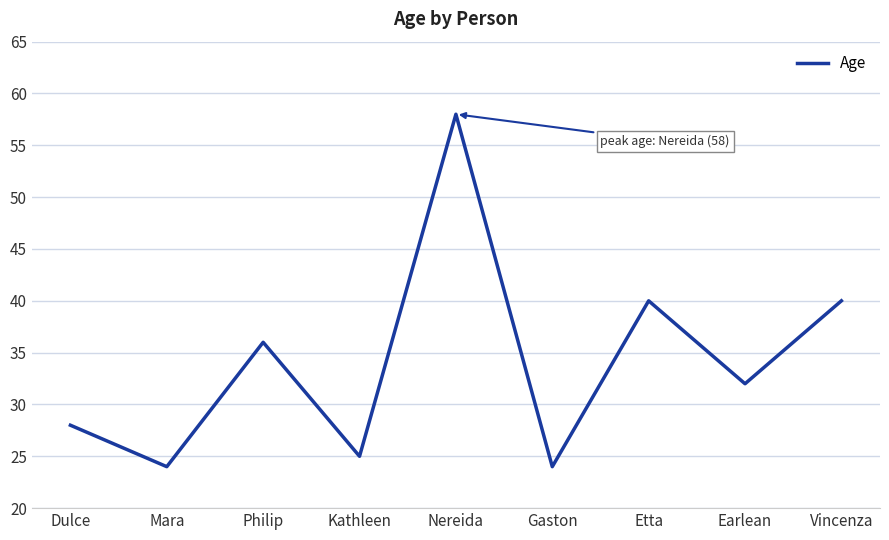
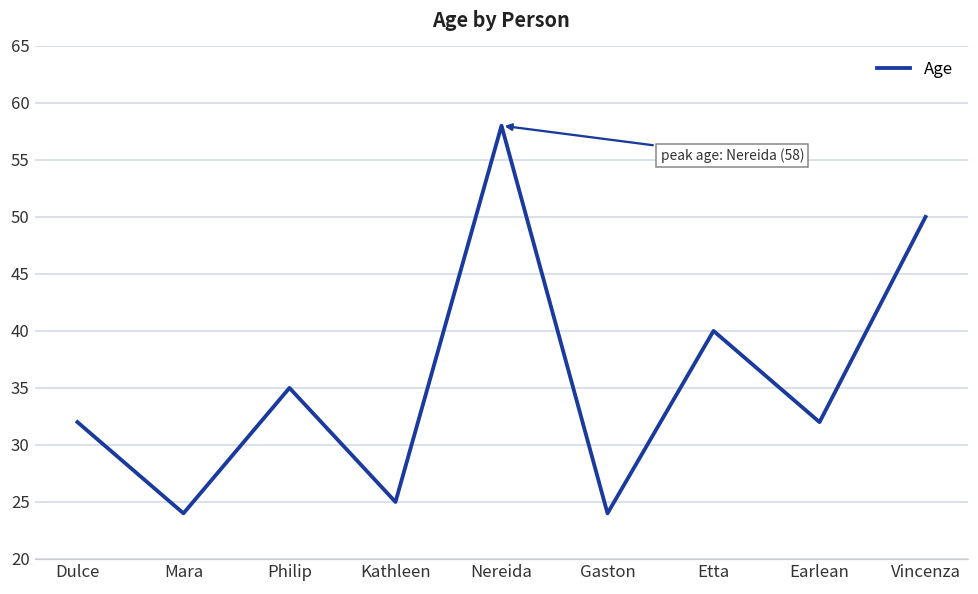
Dulce: 28 -> 32
Philip: 36 -> 35
Vincenza: 40 -> 50
